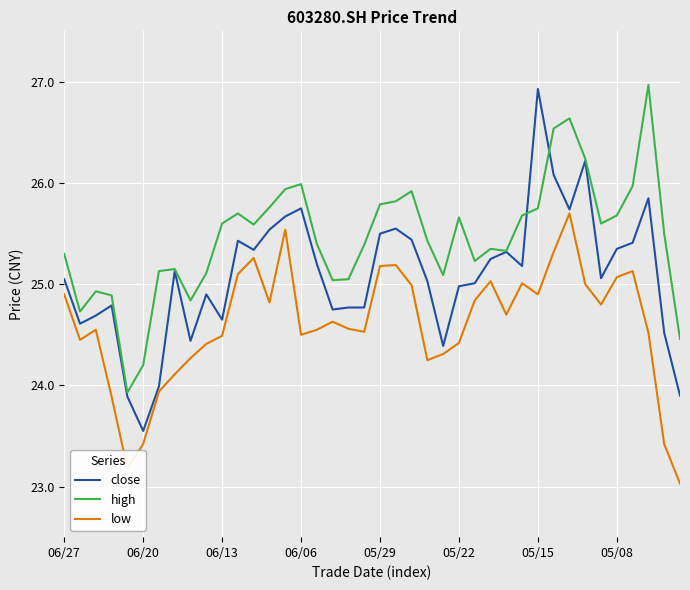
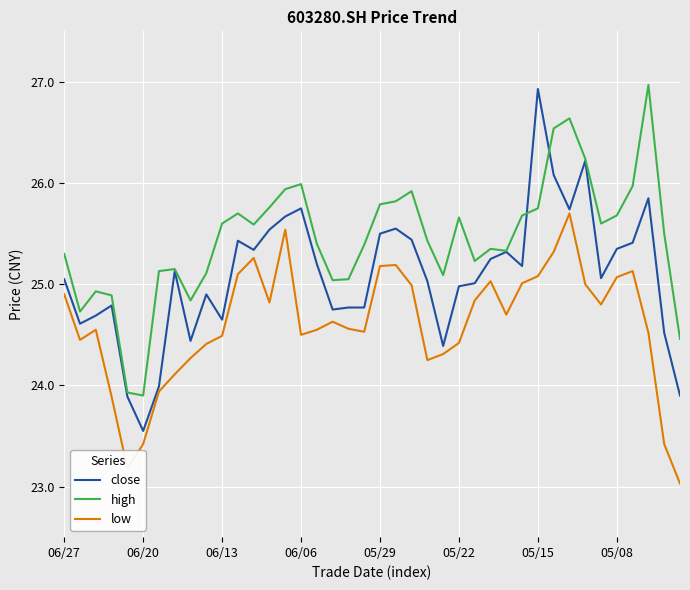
high, 06/20: 24.2 -> 23.9
low, 05/15: 24.90 -> 25.08
